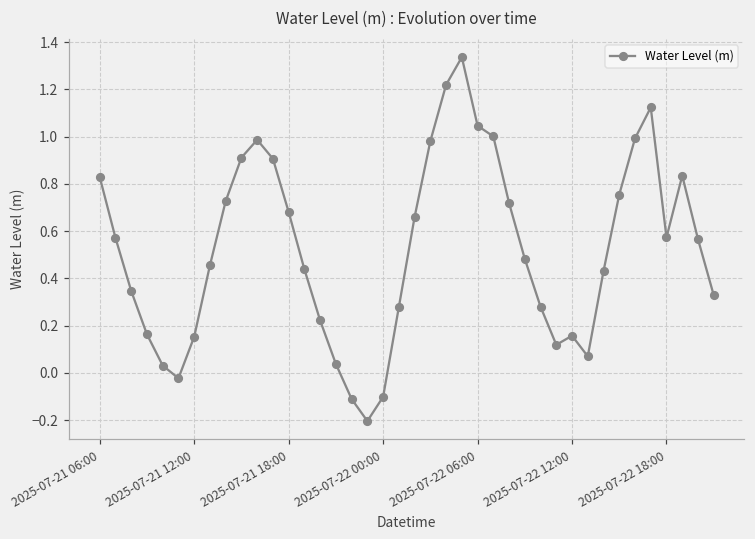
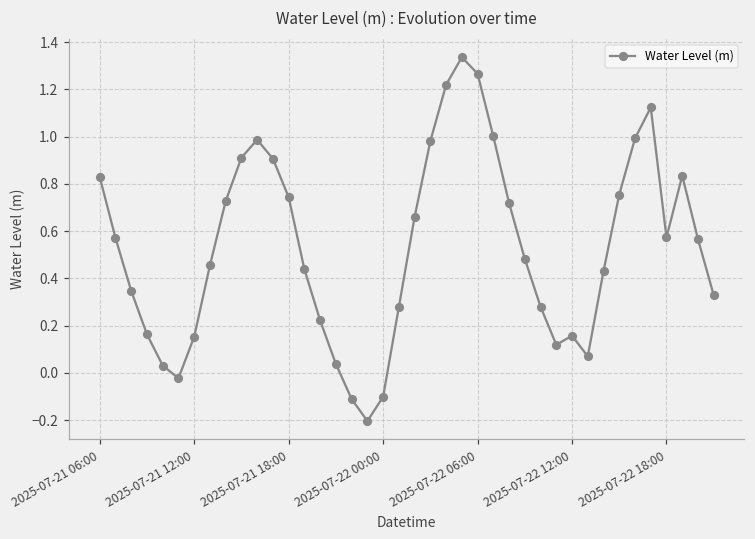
2025-07-21 18:00: 0.68 -> 0.74
2025-07-22 06:00: 1.05 -> 1.27
